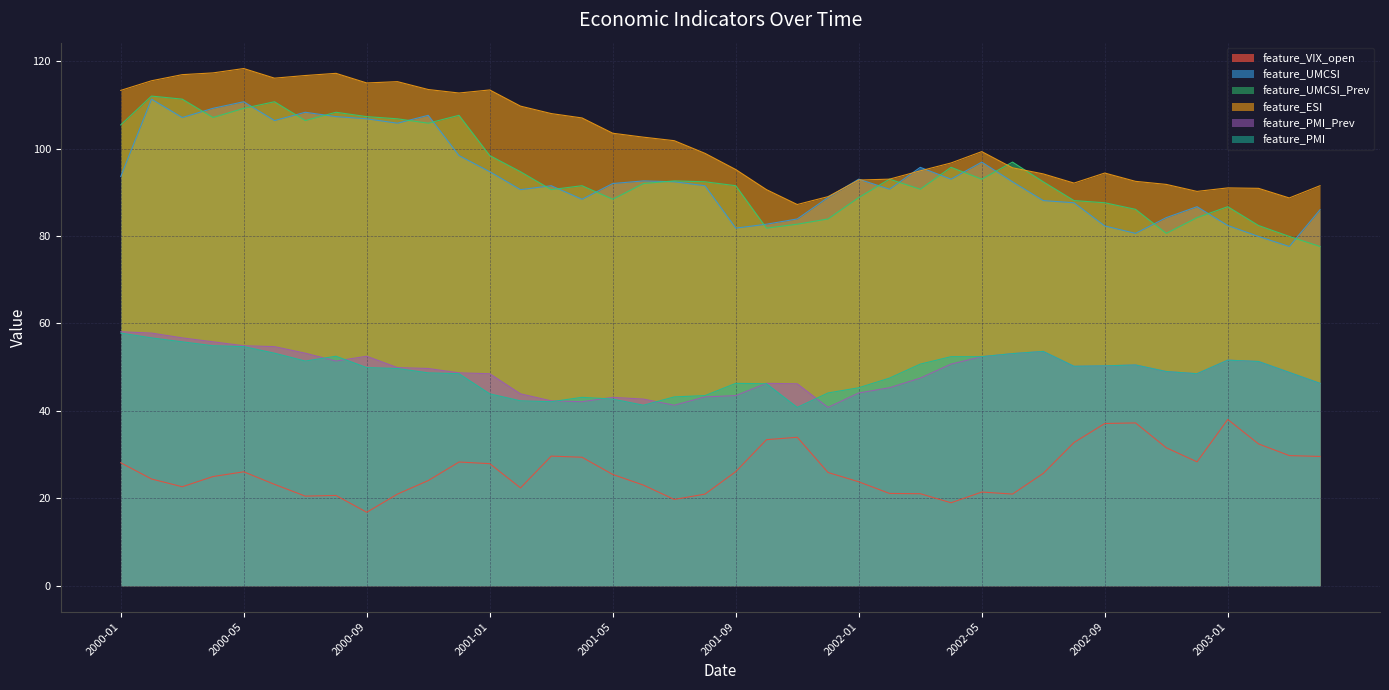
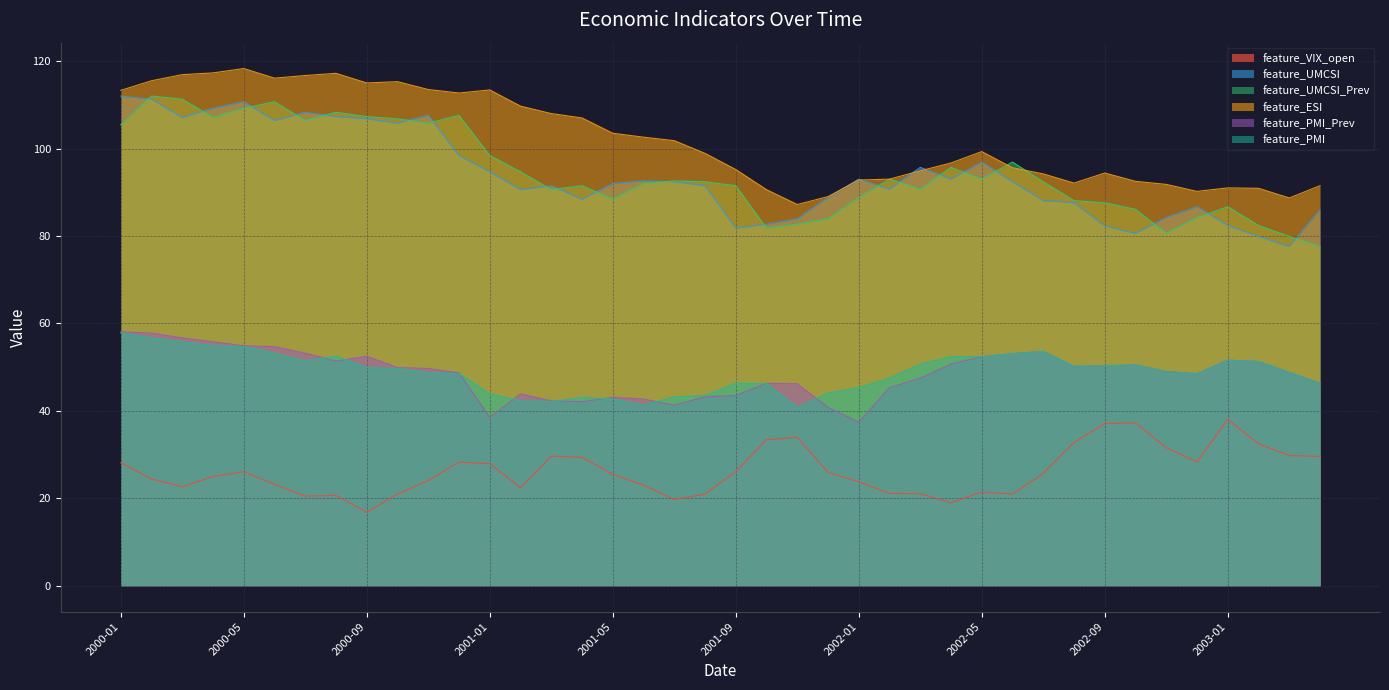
feature_UMCSI, 2000-01: 94 -> 112
feature_PMI_Prev, 2001-01: 49 -> 39
feature_PMI_Prev, 2002-01: 44 -> 37
